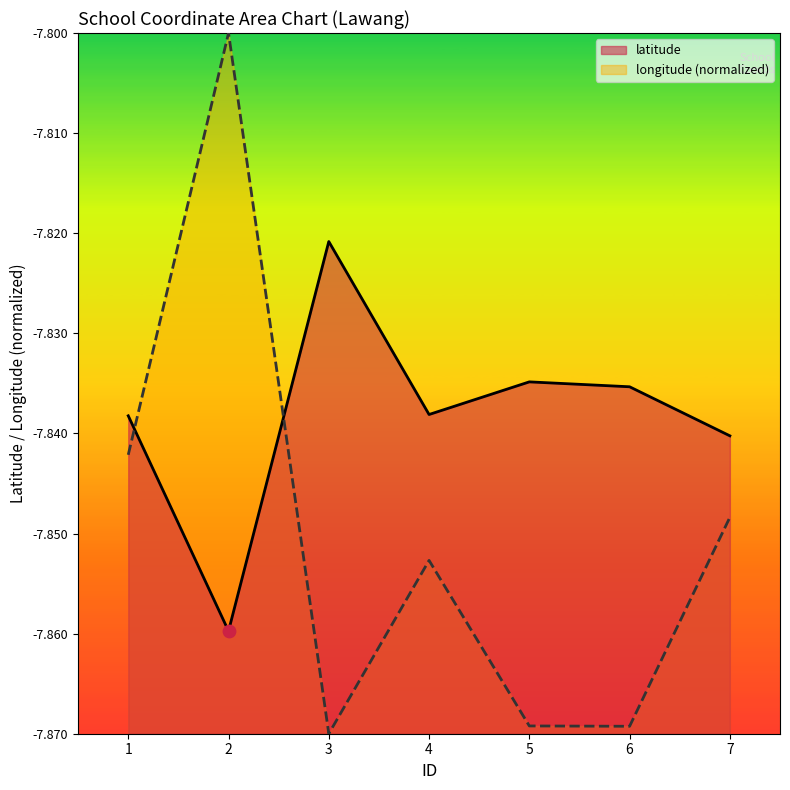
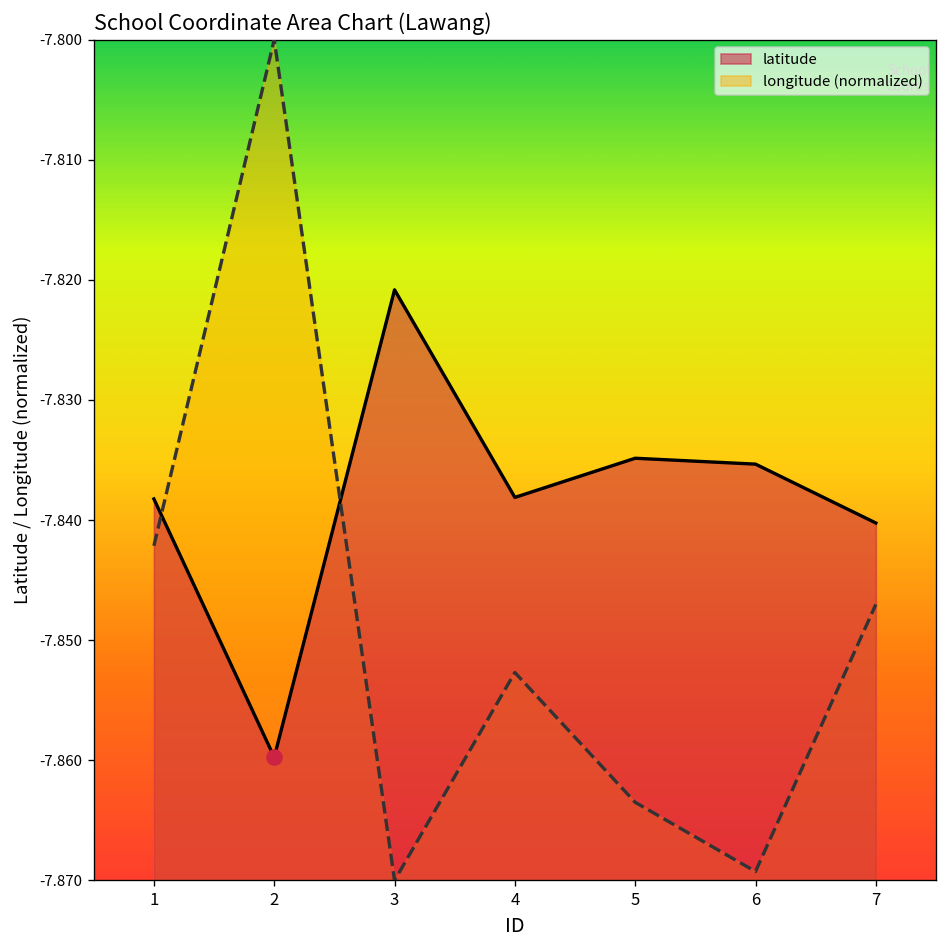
longitude (normalized), 5: -7.8692 -> -7.8635
longitude (normalized), 7: -7.8484 -> -7.8470
